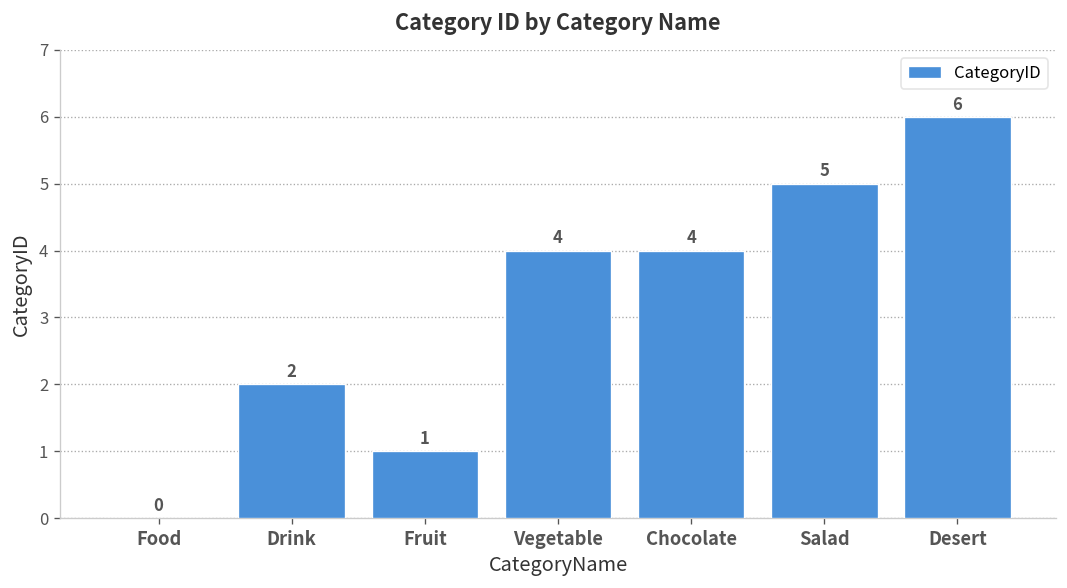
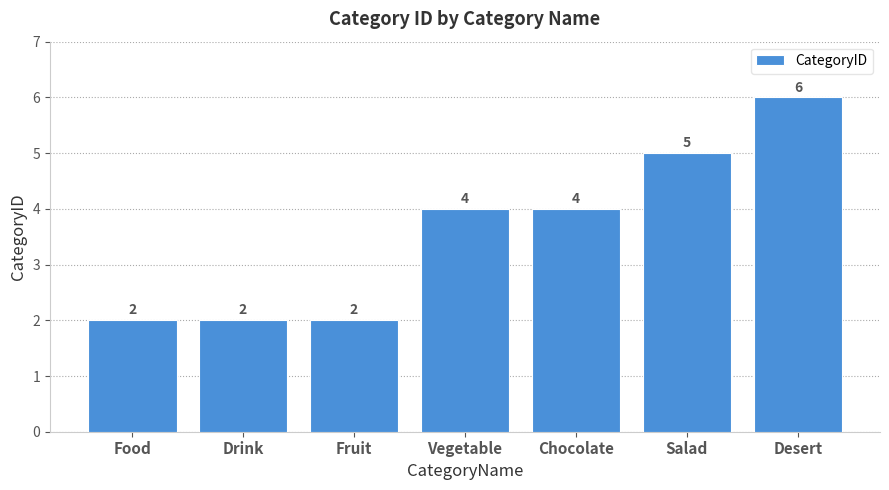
Food: 0 -> 2
Fruit: 1 -> 2
